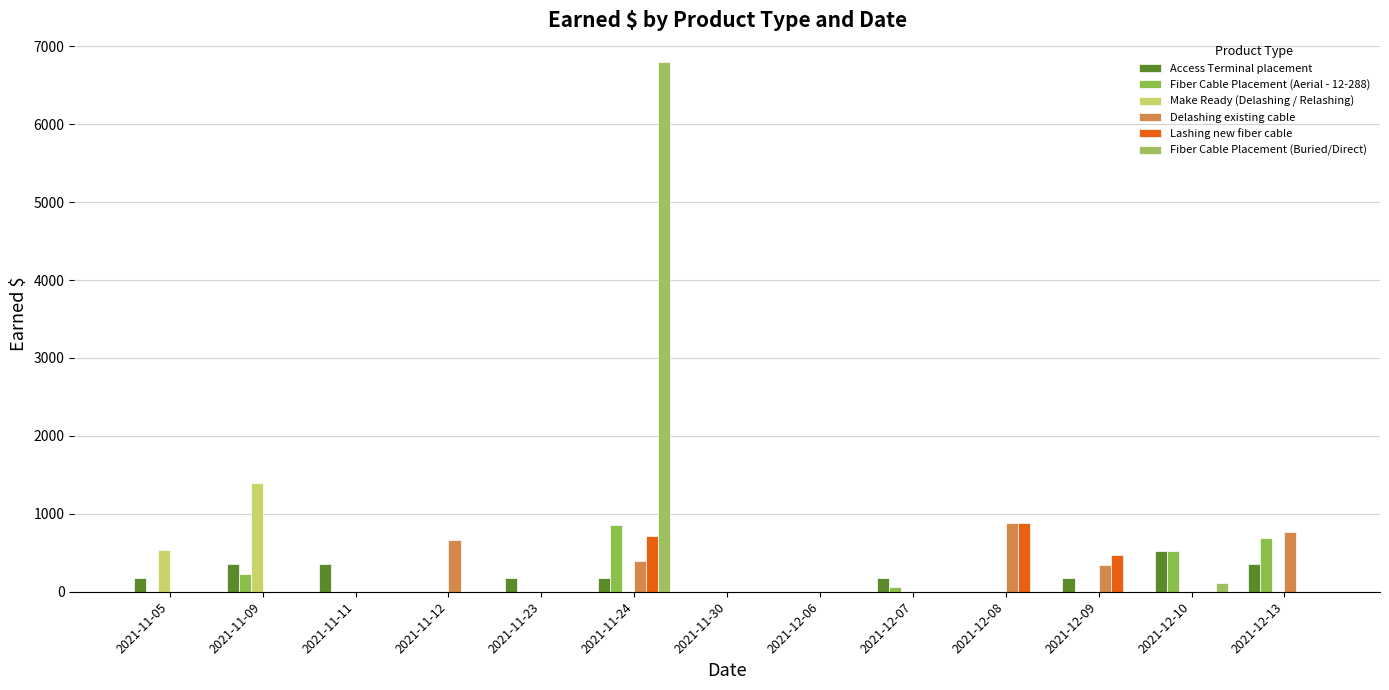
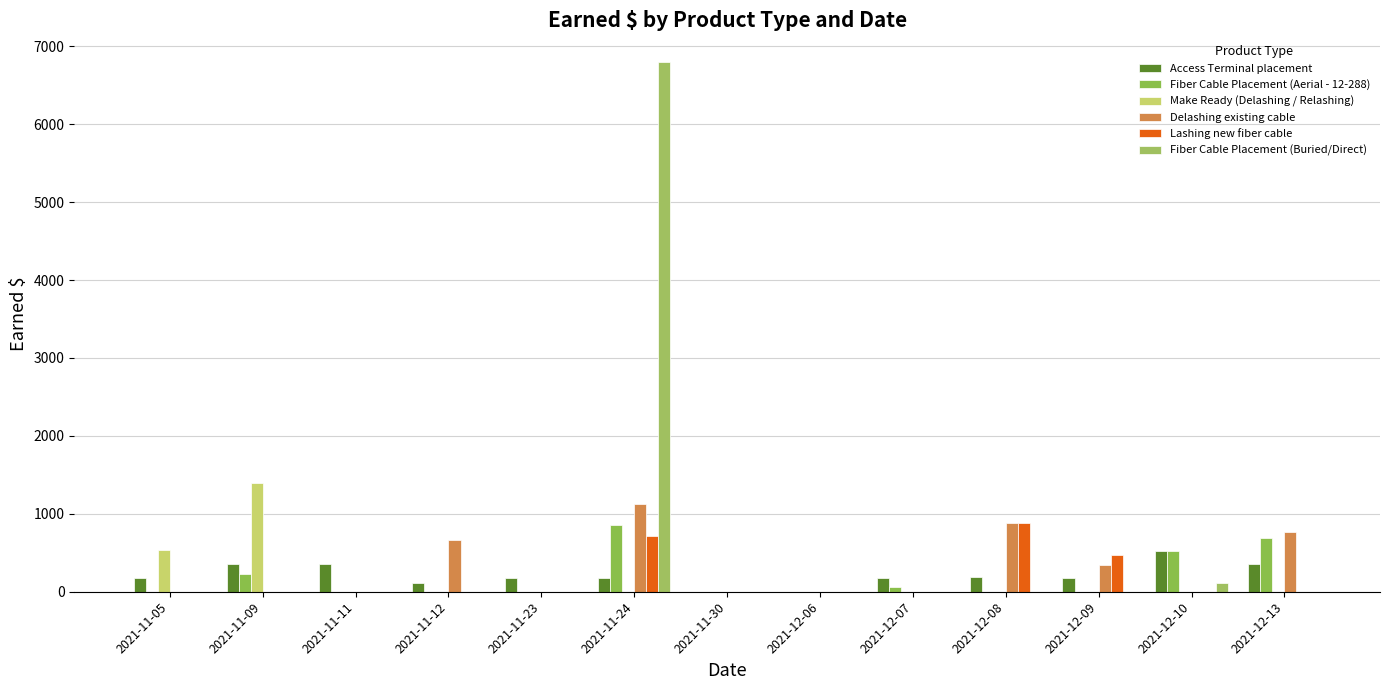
Access Terminal placement, 2021-11-12: 0 -> 100
Delashing existing cable, 2021-11-24: 400 -> 1100
Access Terminal placement, 2021-12-08: 0 -> 200
